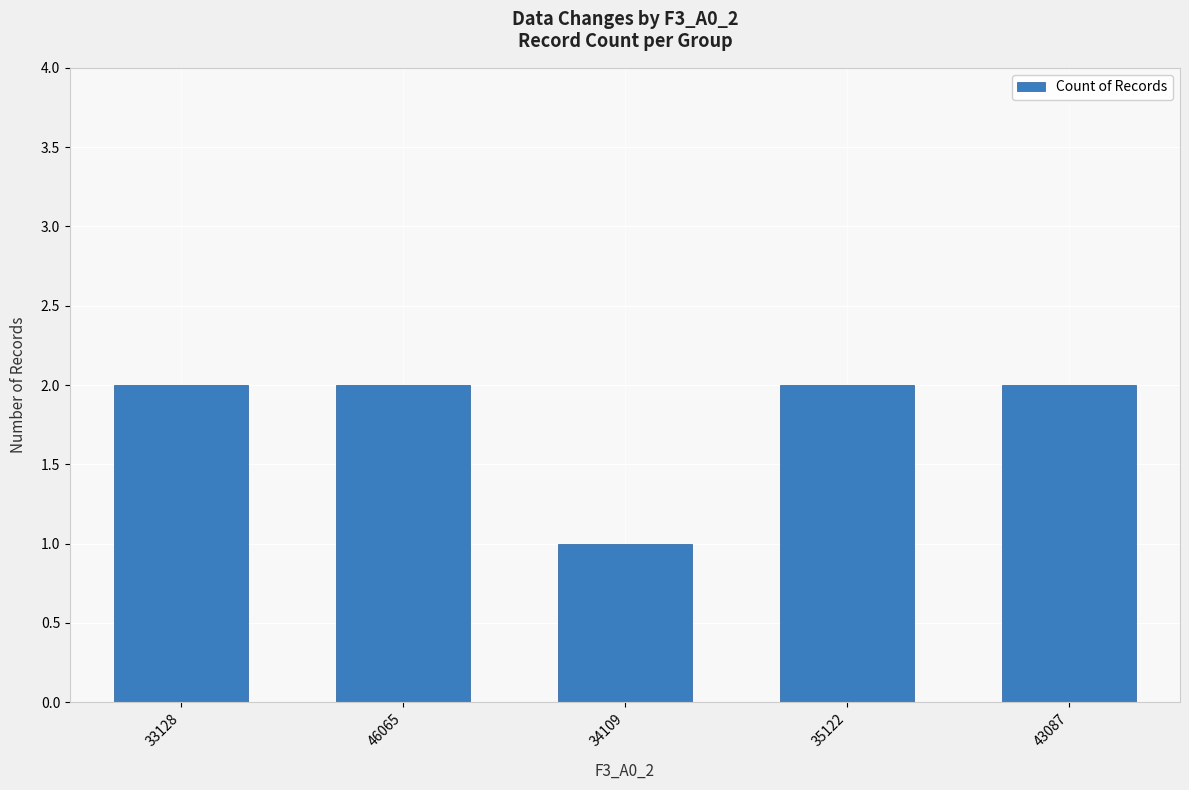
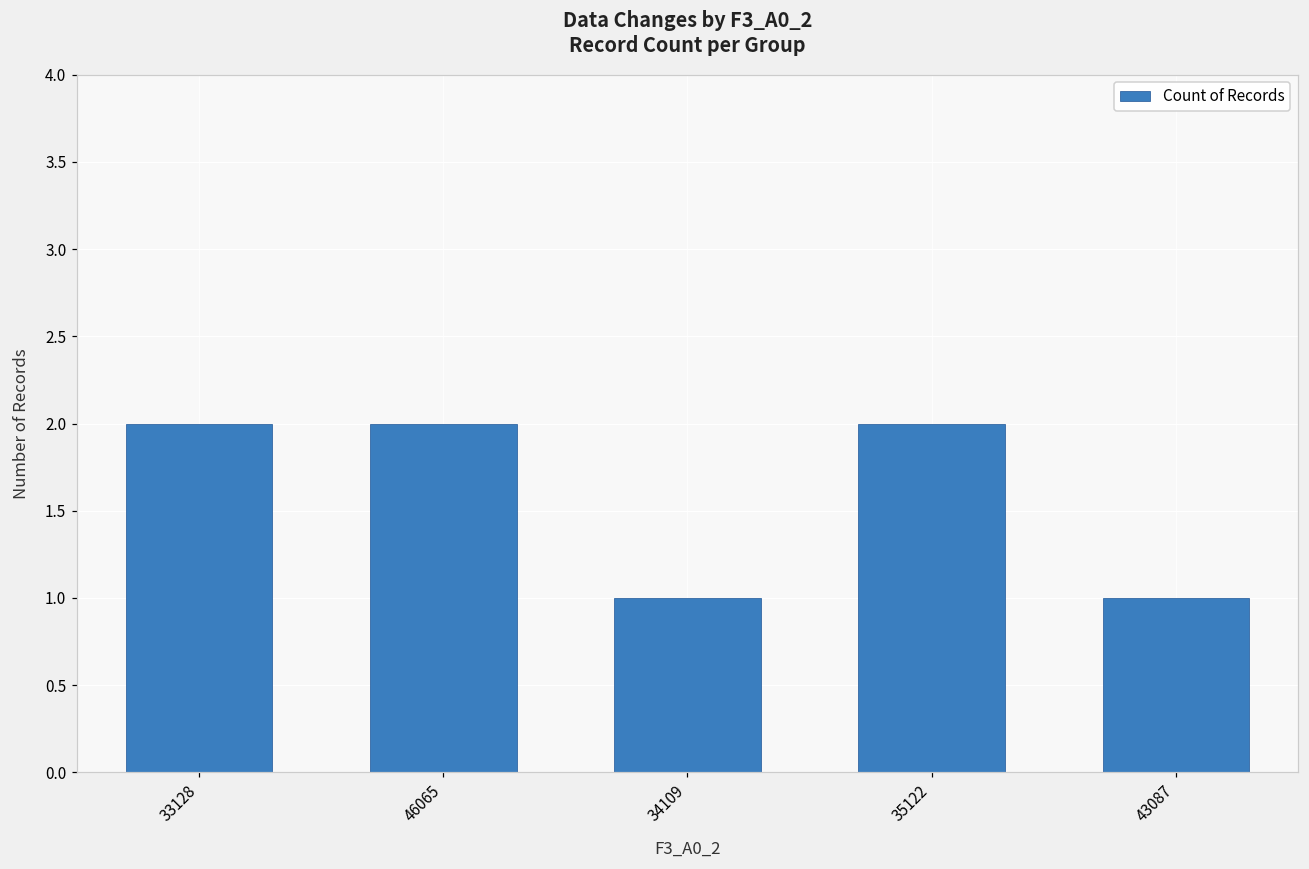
43087: 2 -> 1
